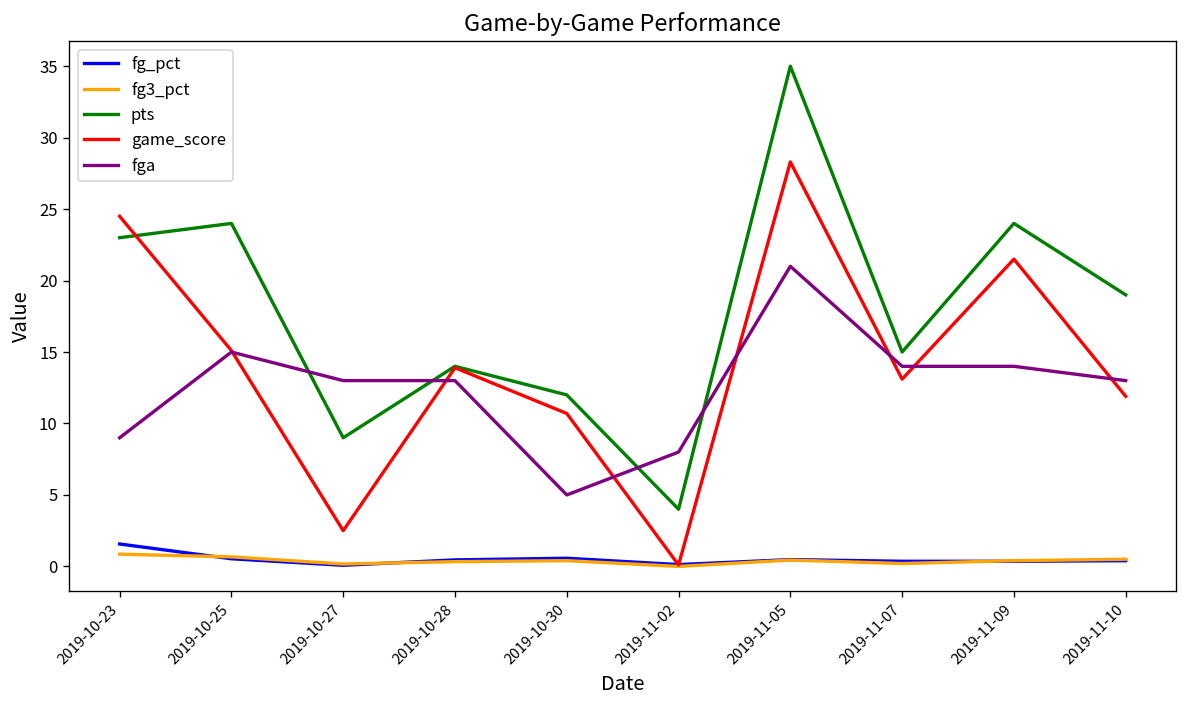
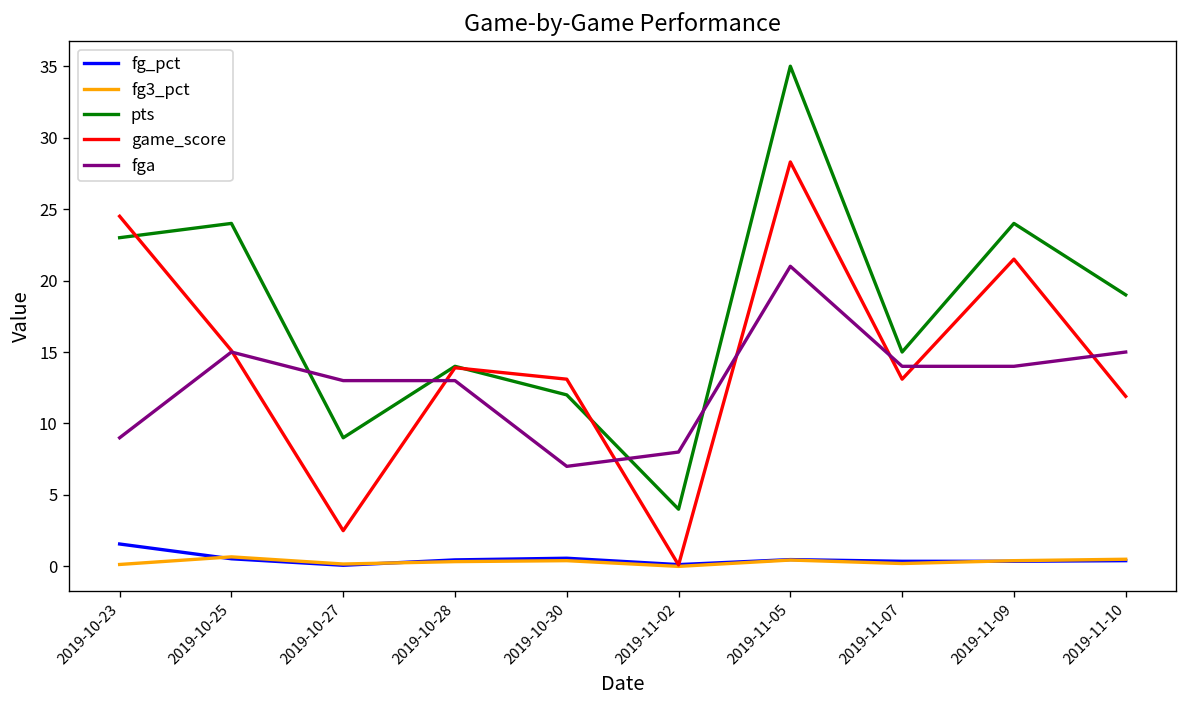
fg3_pct, 2019-10-23: 0.9 -> 0.1
game_score, 2019-10-30: 10.7 -> 13.1
fga, 2019-10-30: 5 -> 7
fga, 2019-11-10: 13 -> 15
